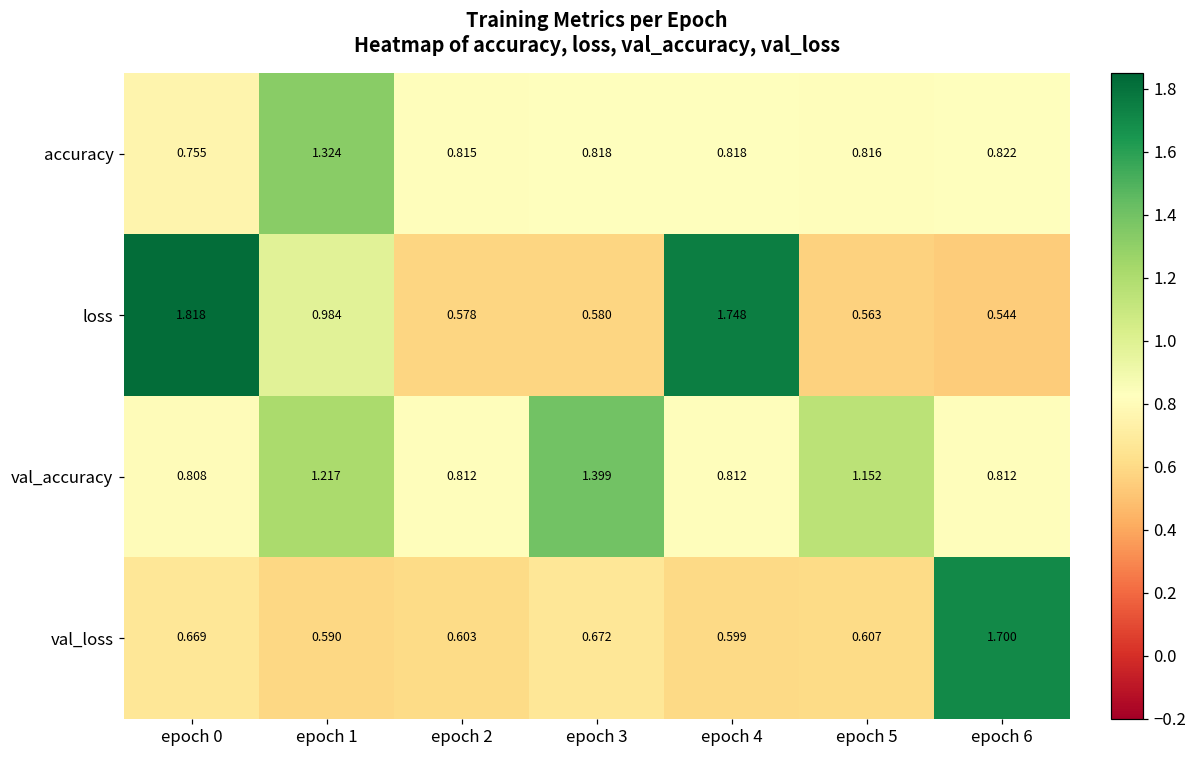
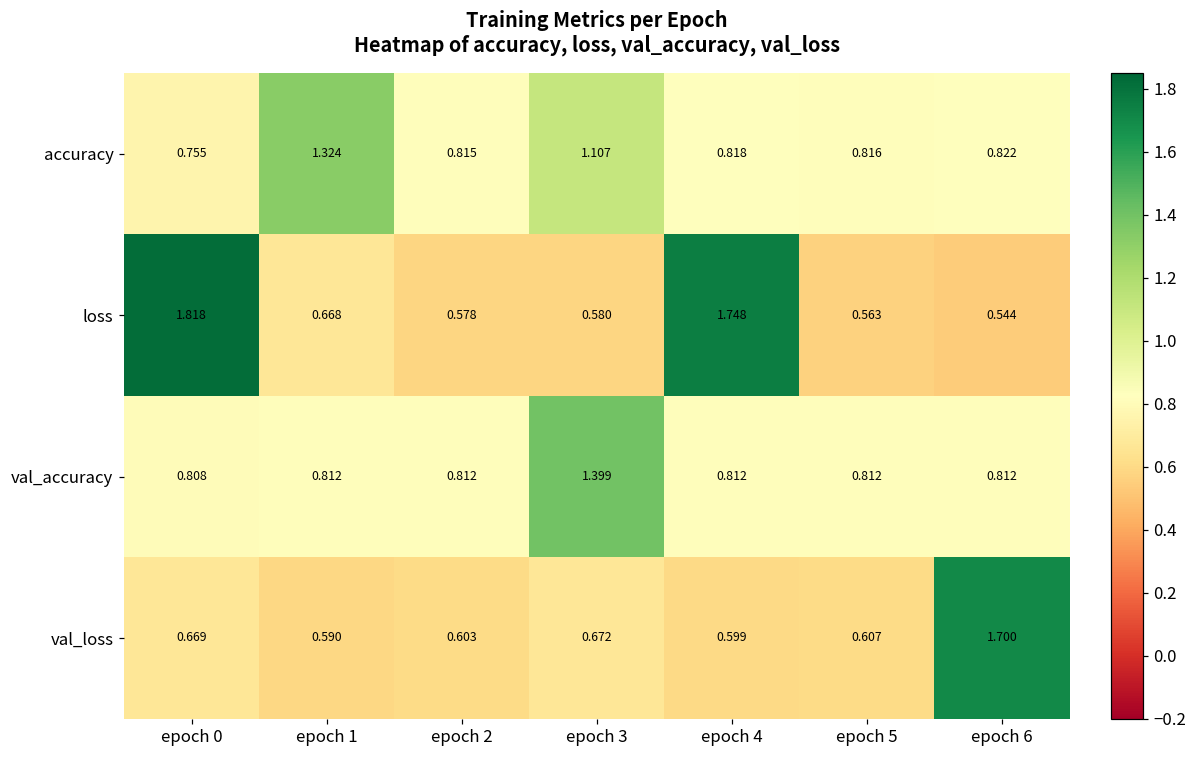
accuracy, epoch 3: 0.818 -> 1.107
loss, epoch 1: 0.984 -> 0.668
val_accuracy, epoch 1: 1.217 -> 0.812
val_accuracy, epoch 5: 1.152 -> 0.812
